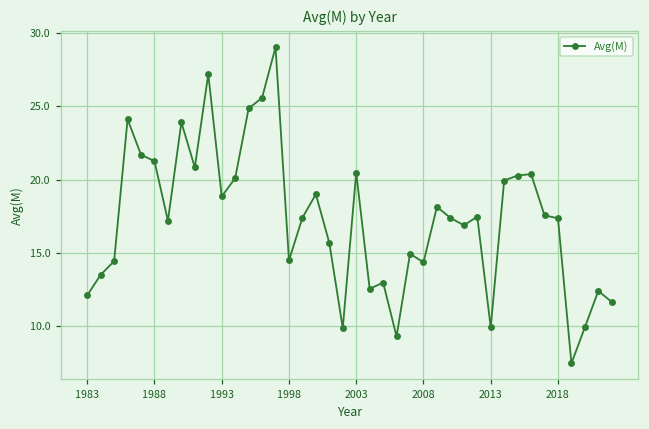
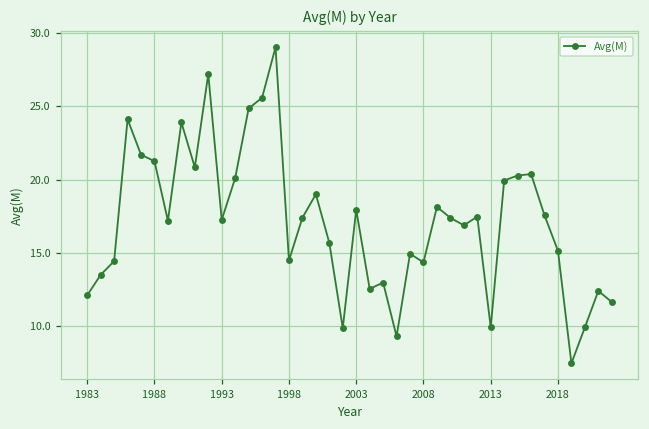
1993: 18.9 -> 17.3
2003: 20.5 -> 17.9
2018: 17.4 -> 15.1
